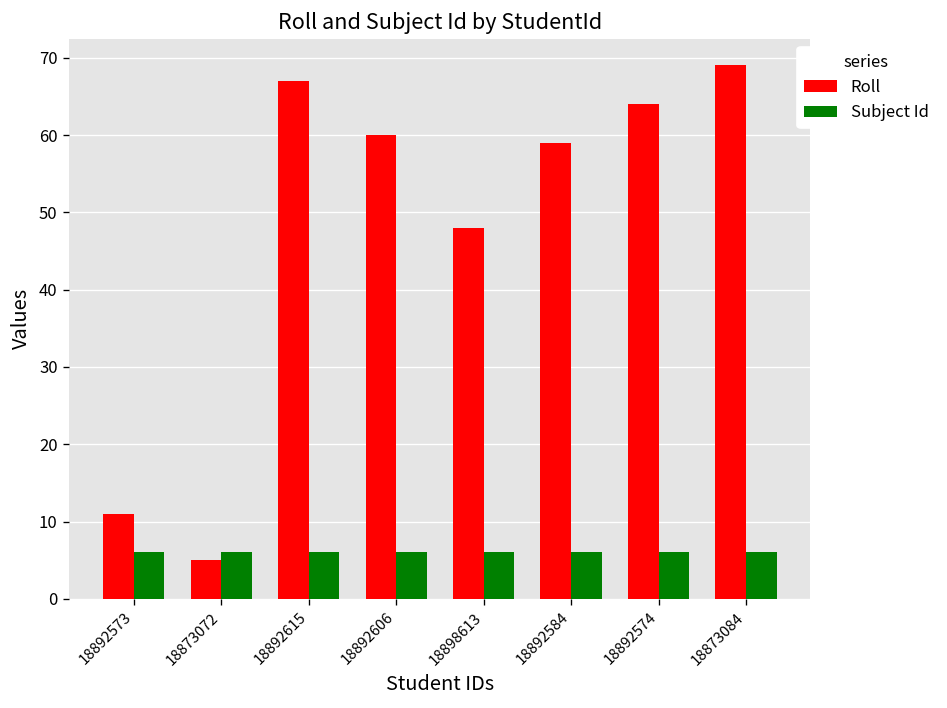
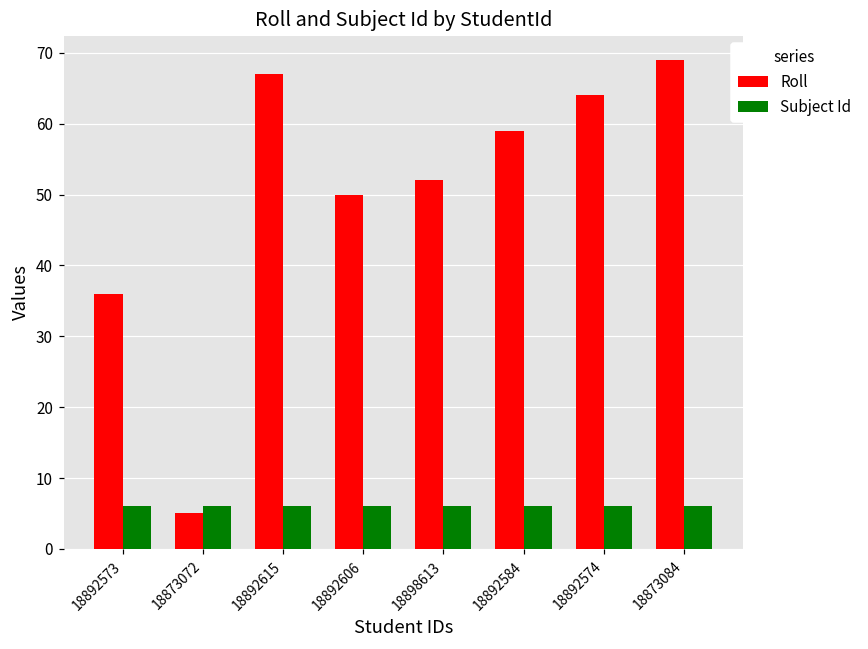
Roll, 18892573: 11 -> 36
Roll, 18892606: 60 -> 50
Roll, 18898613: 48 -> 52
